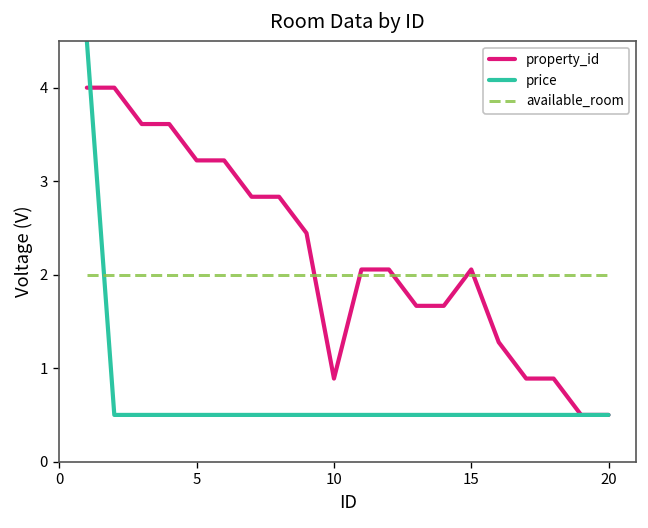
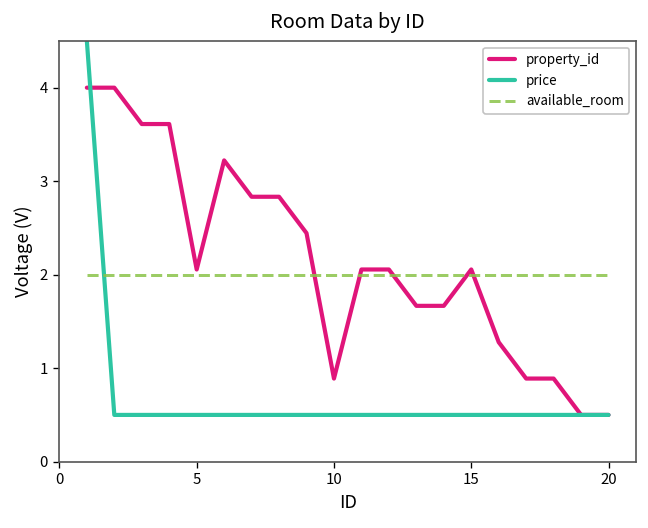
property_id, 5: 3.2 -> 2.1
